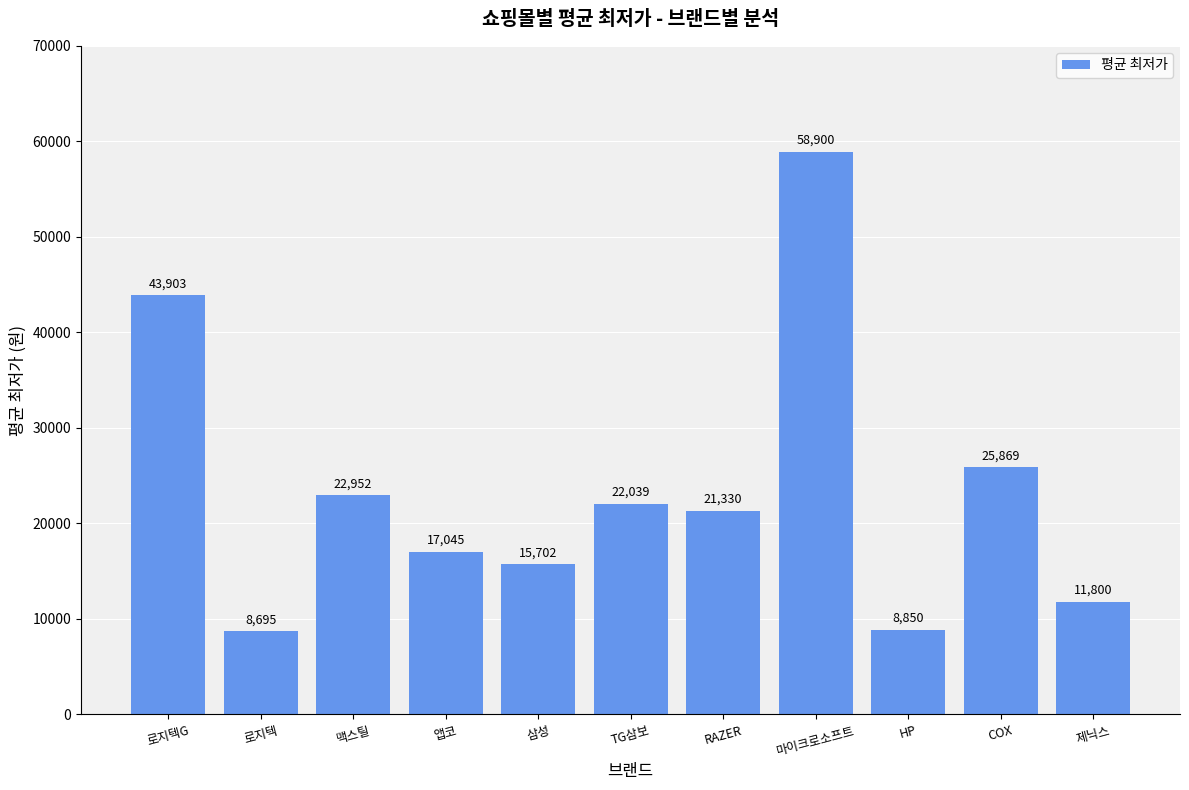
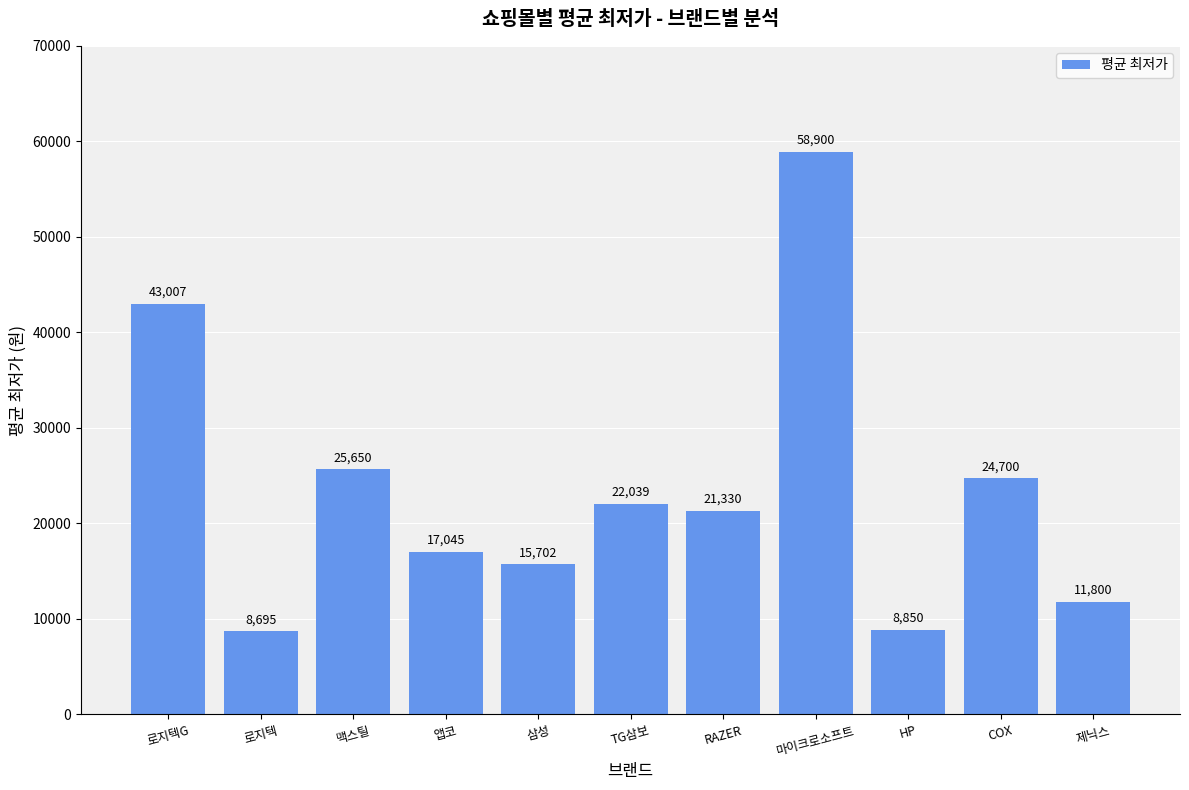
로지텍G: 43,903 -> 43,007
맥스틸: 22,952 -> 25,650
COX: 25,869 -> 24,700
